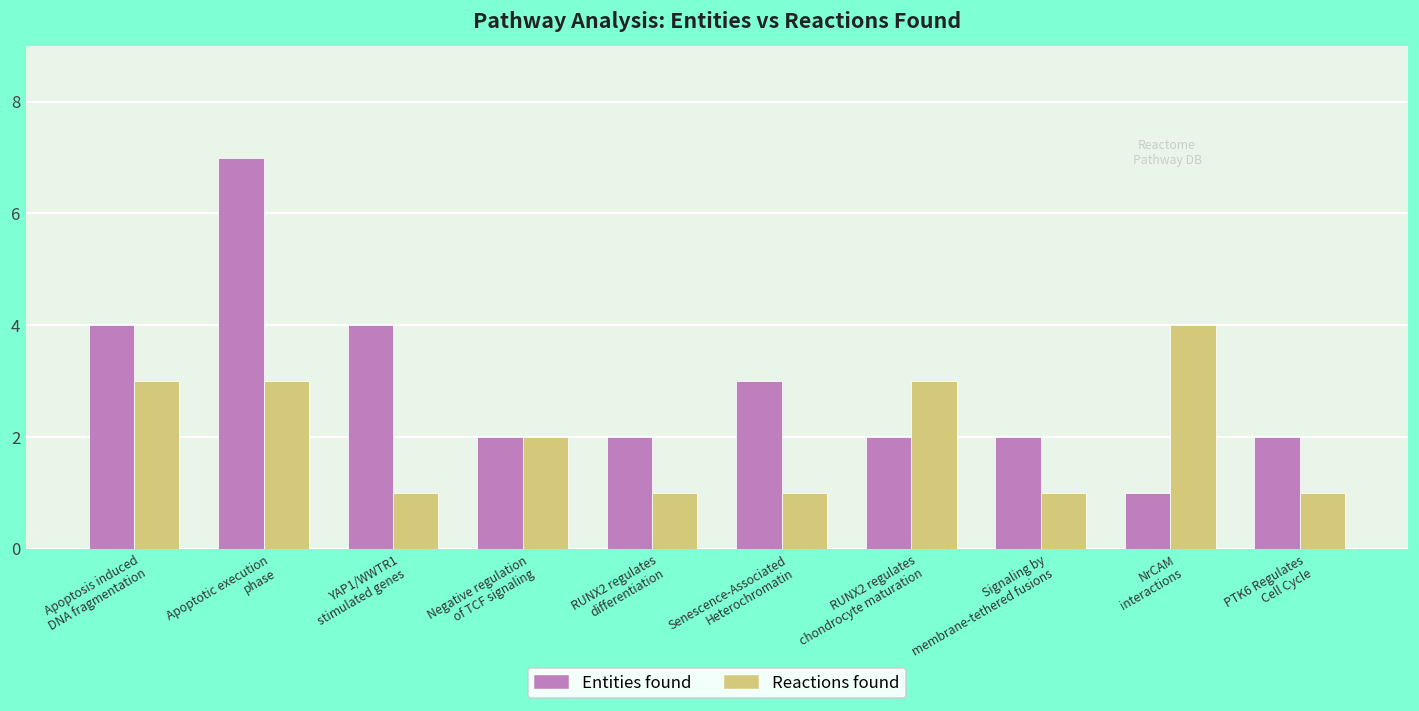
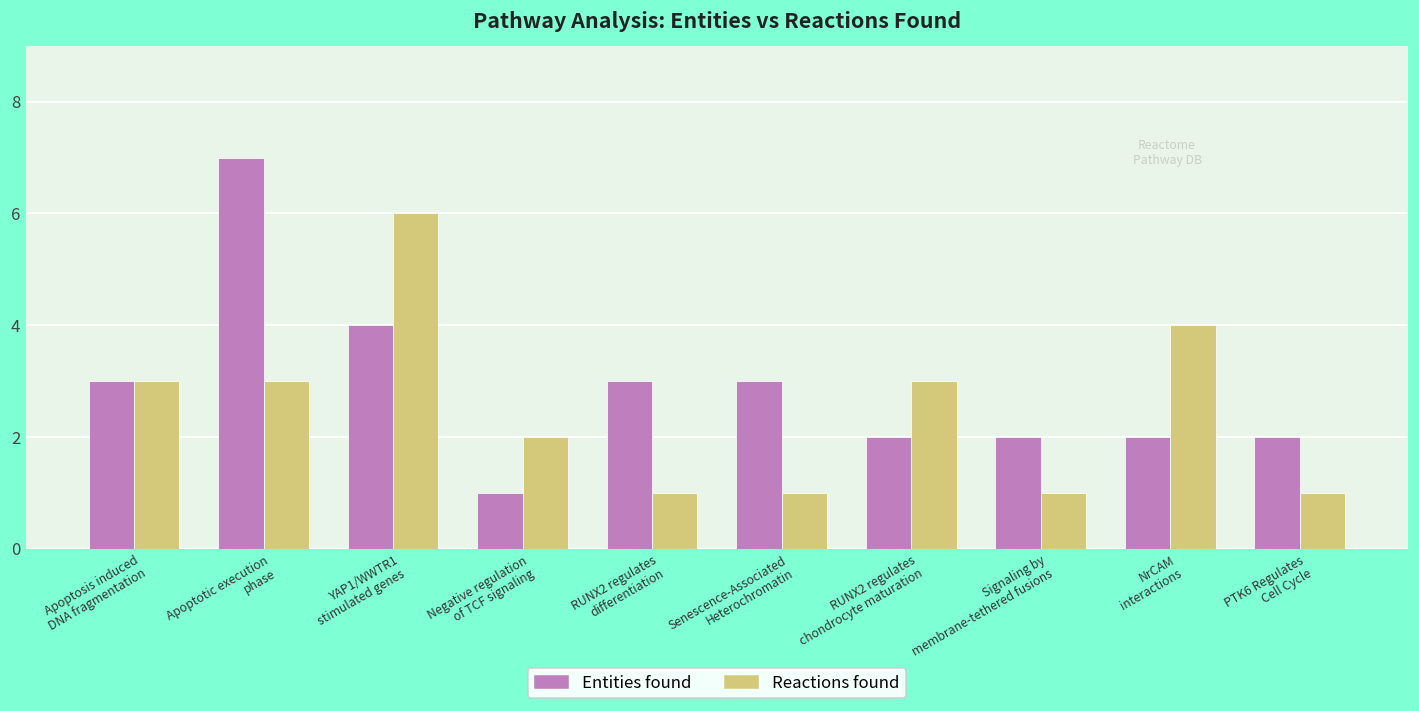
Entities found, Apoptosis induced DNA fragmentation: 4 -> 3
Reactions found, YAP1/WWTR1 stimulated genes: 1 -> 6
Entities found, Negative regulation of TCF signaling: 2 -> 1
Entities found, RUNX2 regulates differentiation: 2 -> 3
Entities found, NrCAM interactions: 1 -> 2
